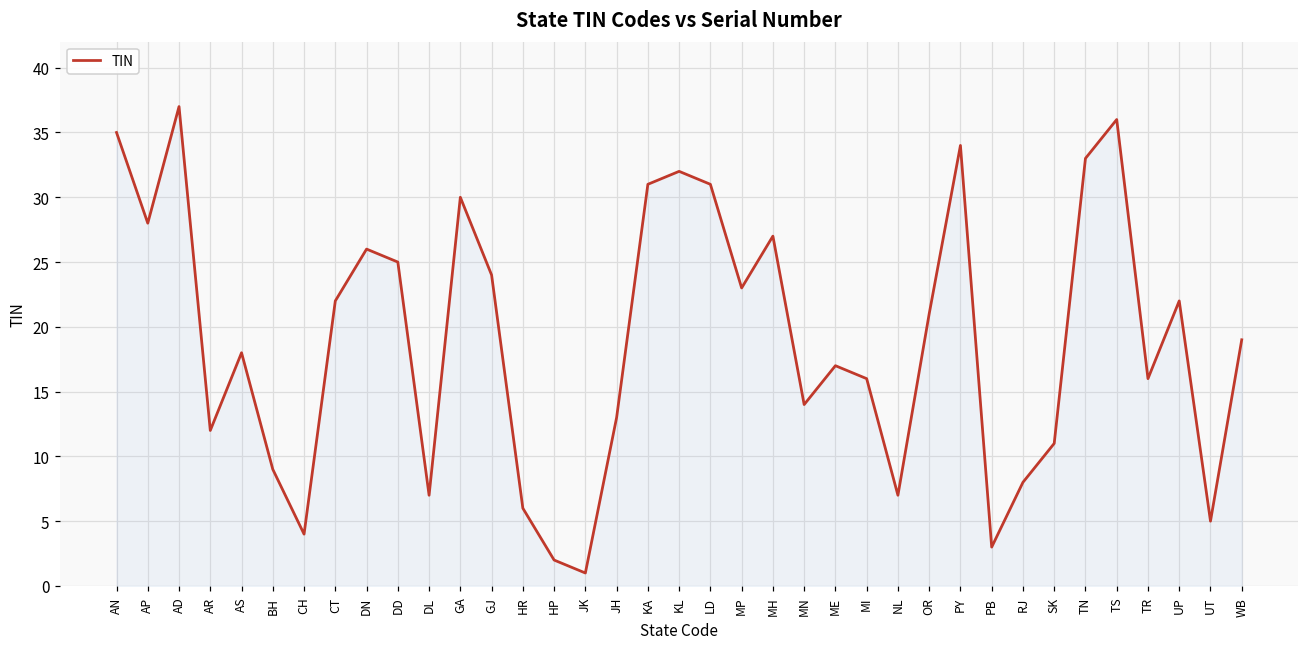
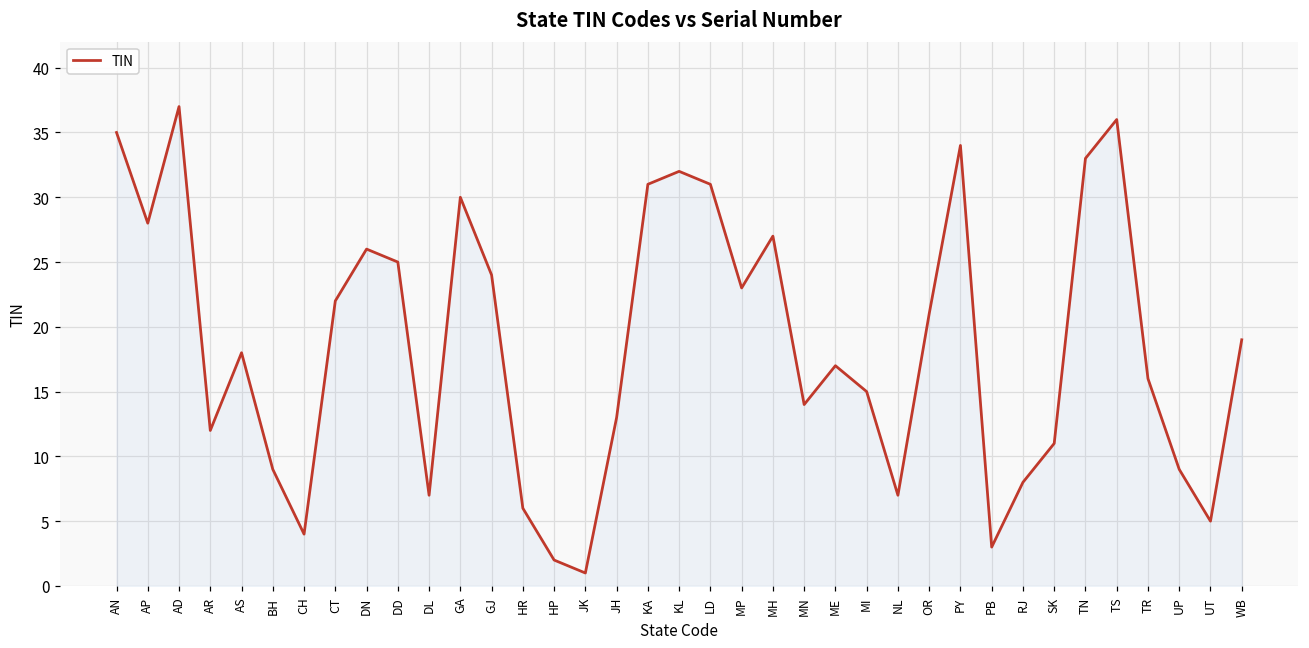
MI: 16 -> 15
UP: 22 -> 9
